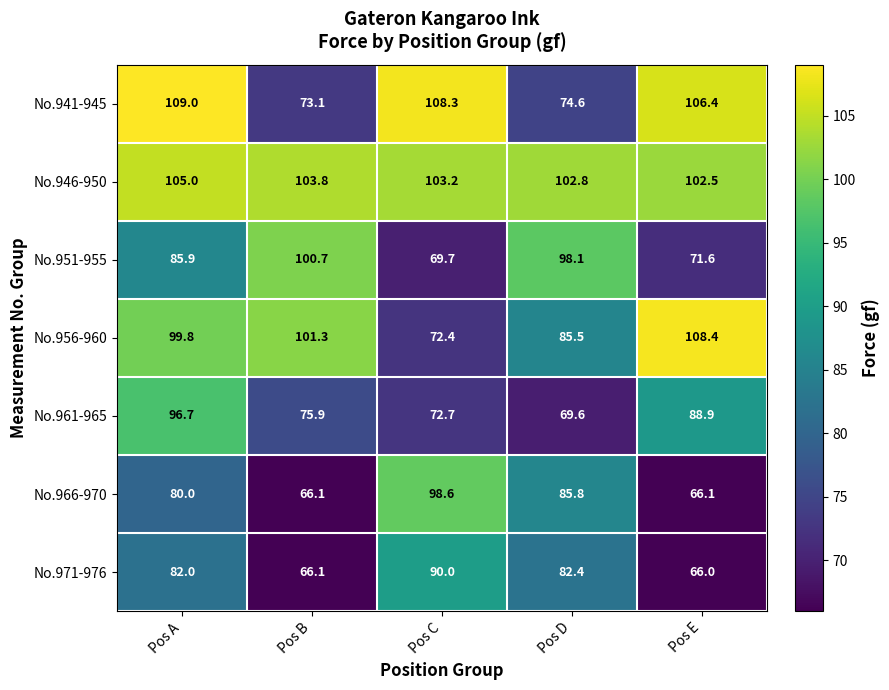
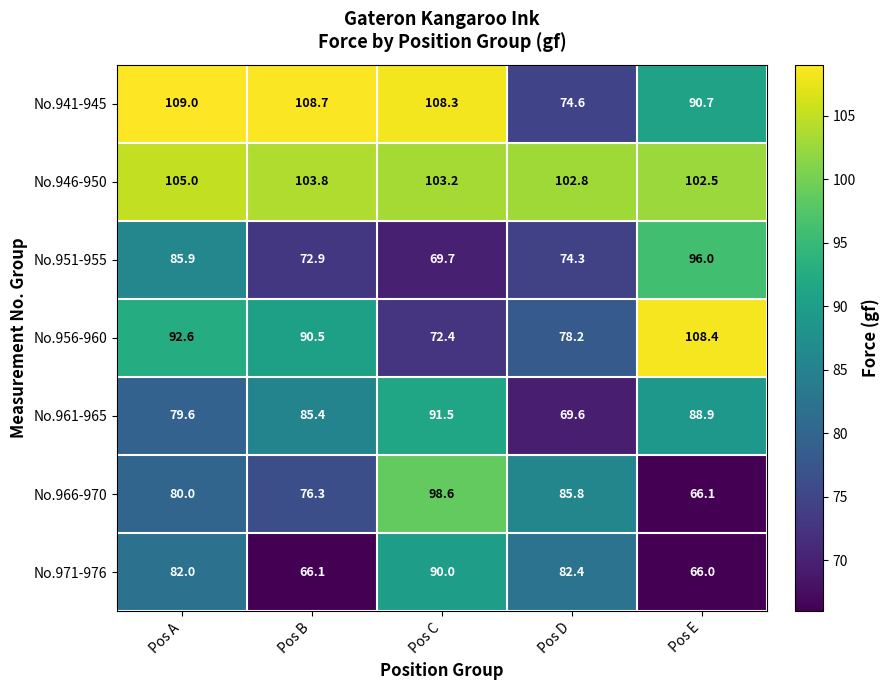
No.941-945, Pos B: 73.1 -> 108.7
No.941-945, Pos E: 106.4 -> 90.7
No.951-955, Pos B: 100.7 -> 72.9
No.951-955, Pos D: 98.1 -> 74.3
No.951-955, Pos E: 71.6 -> 96.0
No.956-960, Pos A: 99.8 -> 92.6
No.956-960, Pos B: 101.3 -> 90.5
No.956-960, Pos D: 85.5 -> 78.2
No.961-965, Pos A: 96.7 -> 79.6
No.961-965, Pos B: 75.9 -> 85.4
No.961-965, Pos C: 72.7 -> 91.5
No.966-970, Pos B: 66.1 -> 76.3
